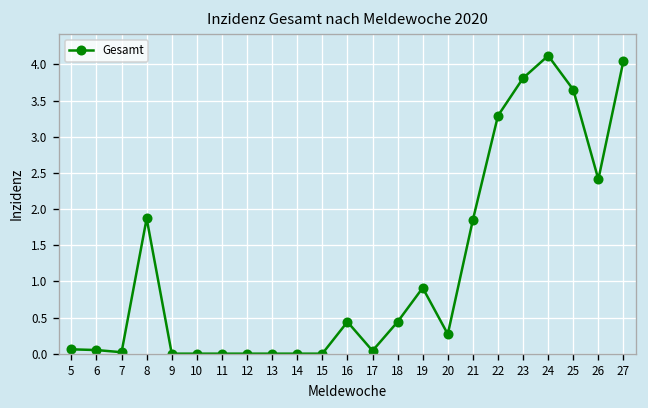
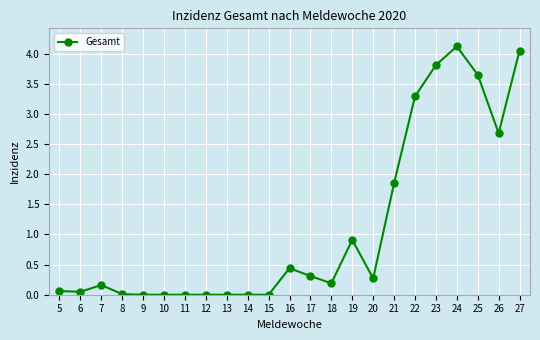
7: 0.0 -> 0.2
8: 1.9 -> 0.0
17: 0.0 -> 0.3
18: 0.4 -> 0.2
26: 2.4 -> 2.7
